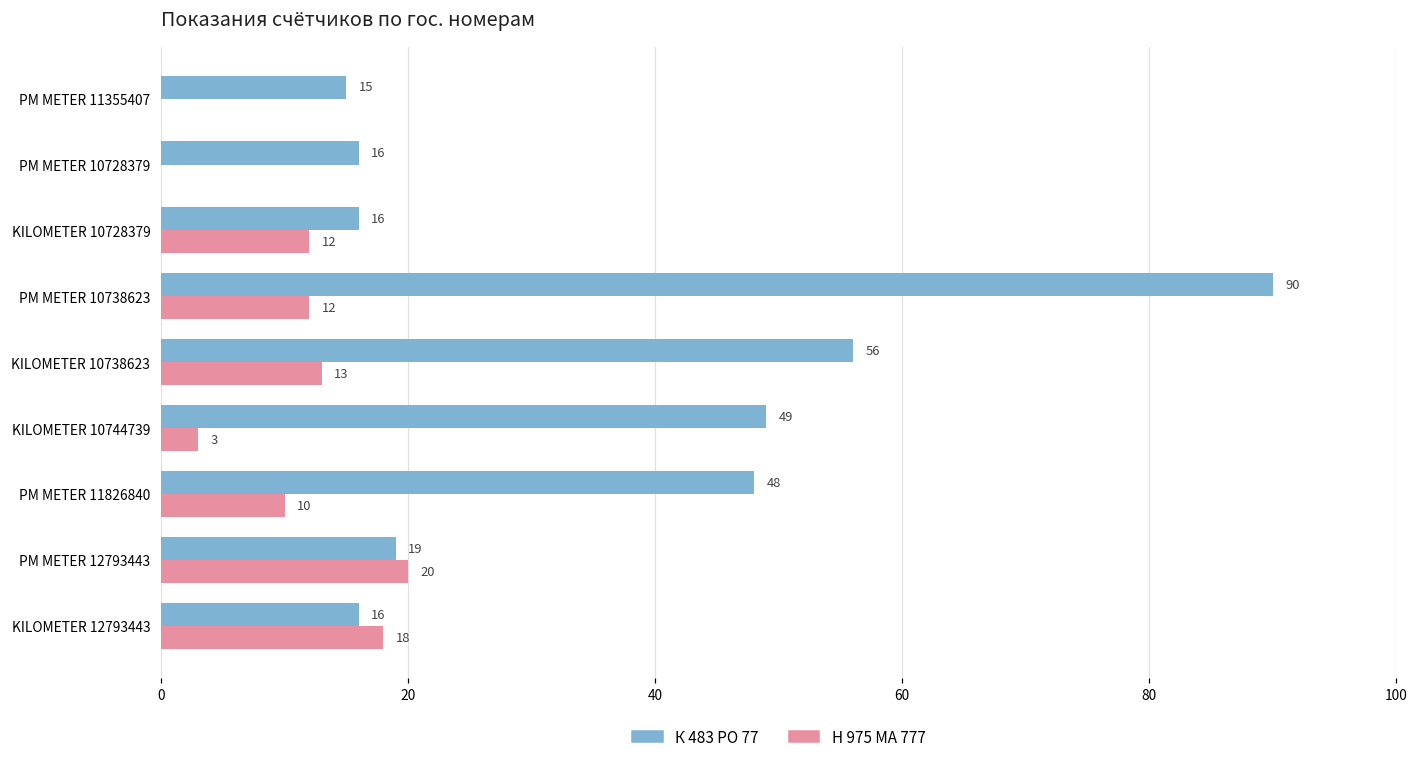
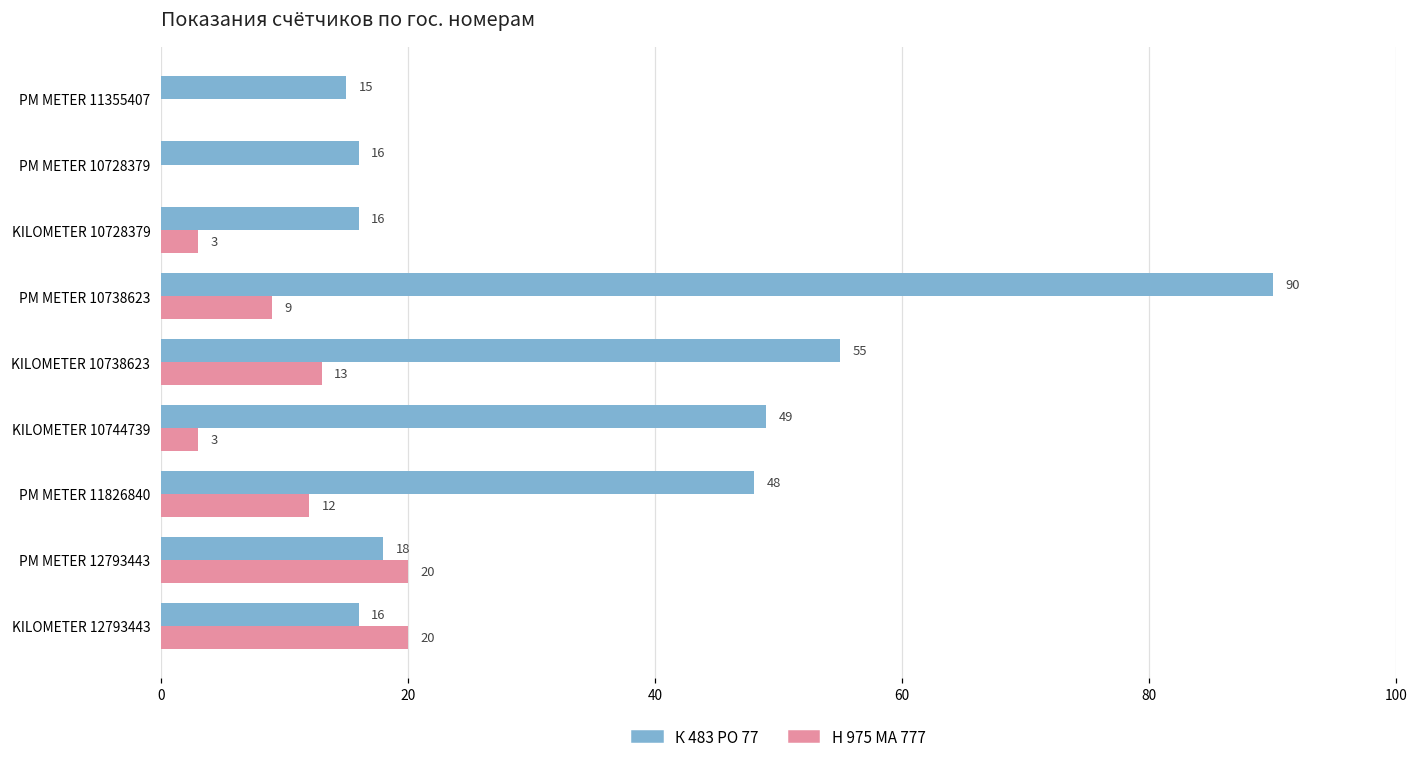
Н 975 МА 777, KILOMETER 10728379: 12 -> 3
Н 975 МА 777, PM METER 10738623: 12 -> 9
К 483 РО 77, KILOMETER 10738623: 56 -> 55
Н 975 МА 777, PM METER 11826840: 10 -> 12
К 483 РО 77, PM METER 12793443: 19 -> 18
Н 975 МА 777, KILOMETER 12793443: 18 -> 20
